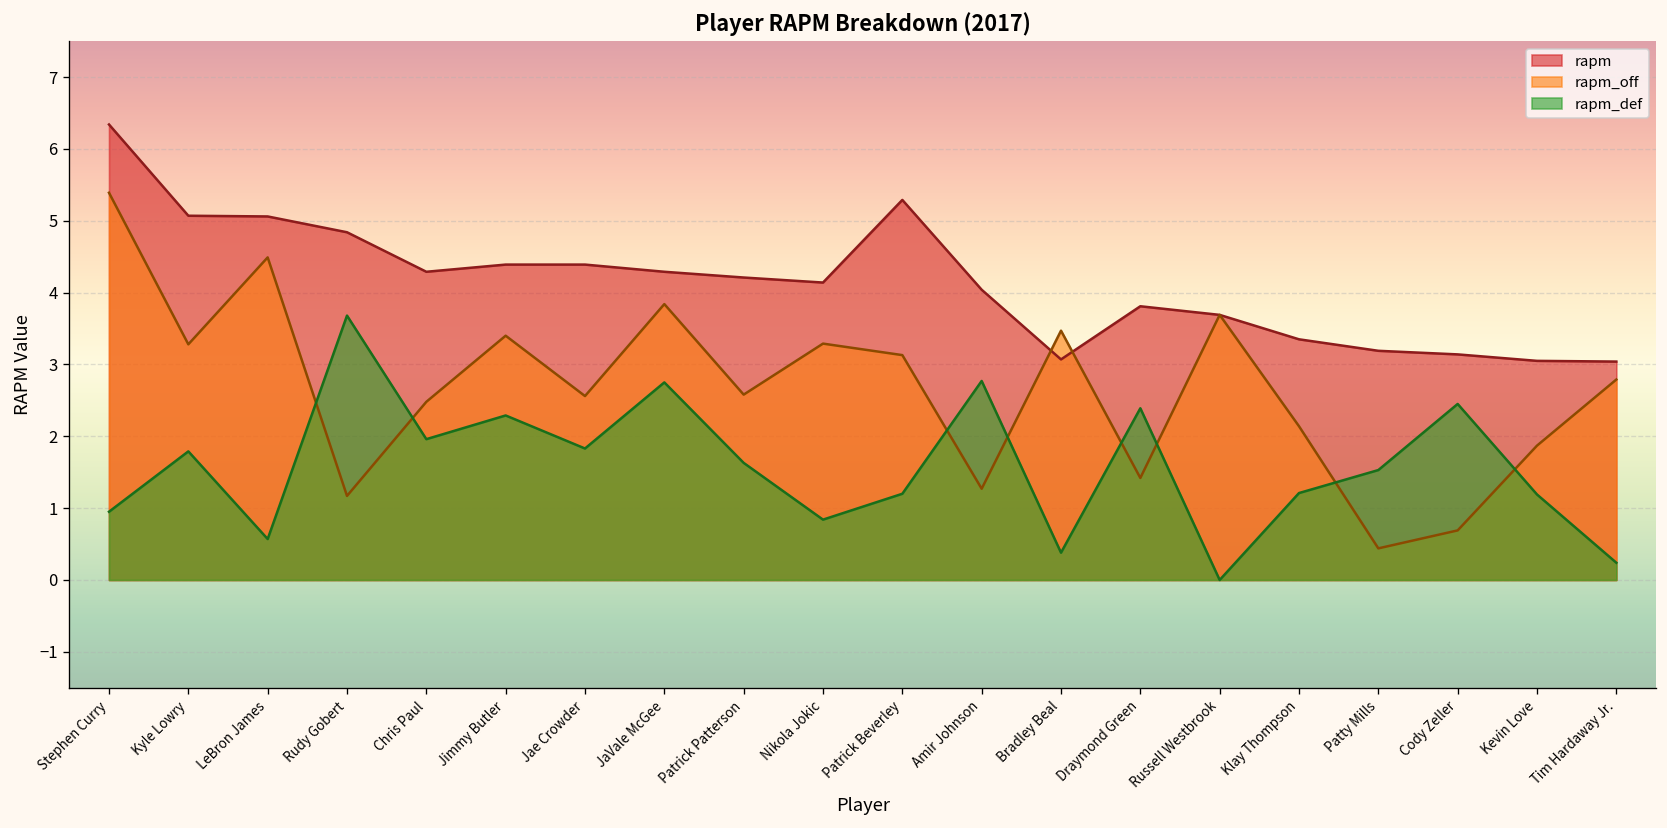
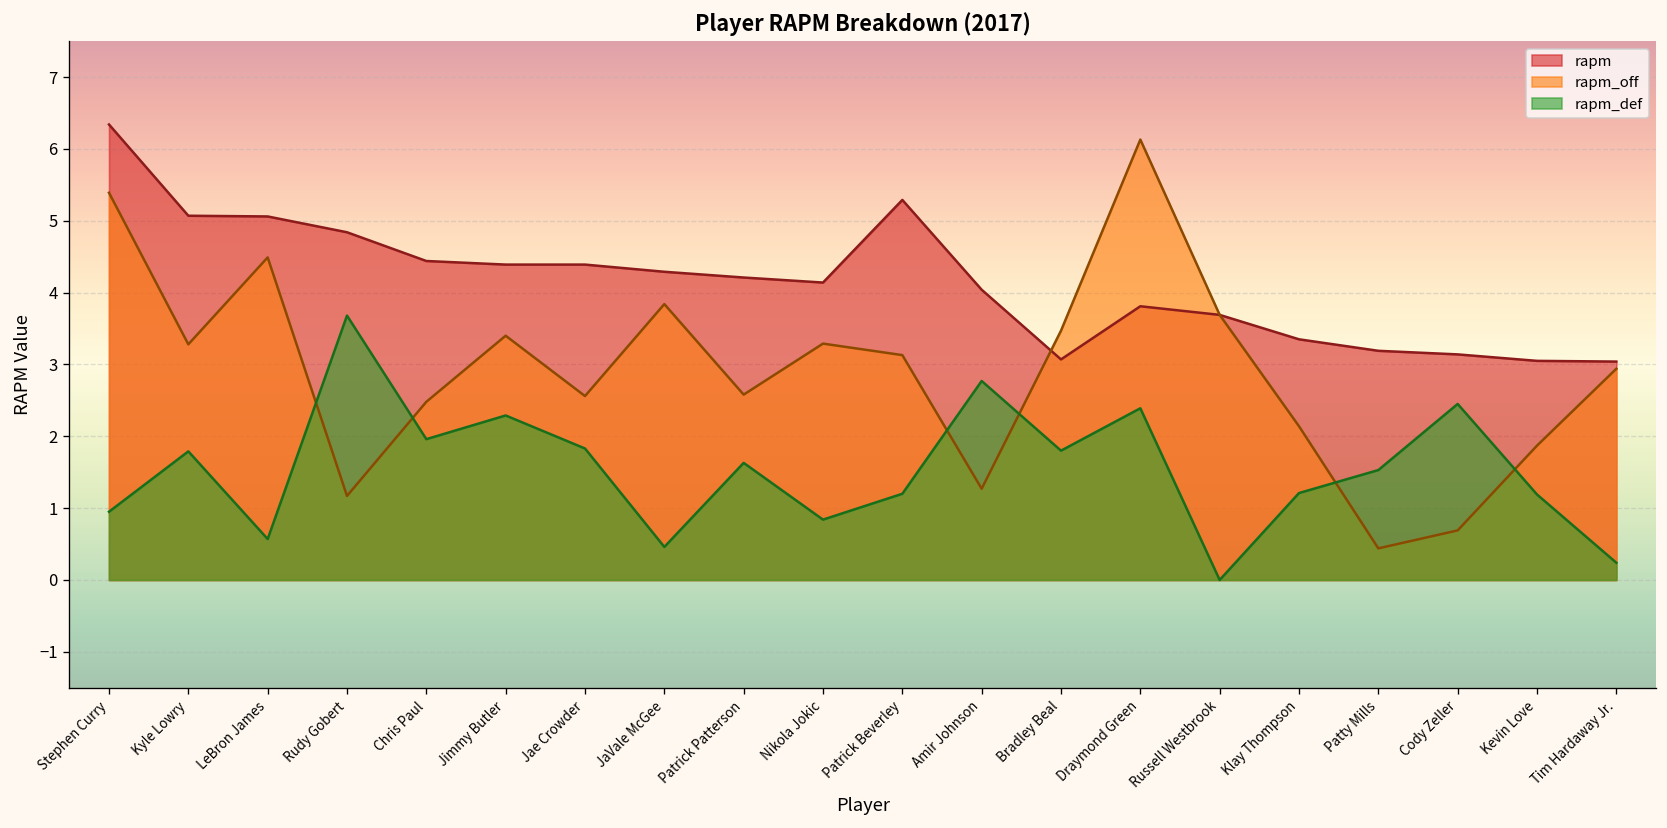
rapm, Chris Paul: 4.3 -> 4.4
rapm_def, JaVale McGee: 2.8 -> 0.5
rapm_def, Bradley Beal: 0.4 -> 1.8
rapm_off, Draymond Green: 1.4 -> 6.1
rapm_off, Tim Hardaway Jr.: 2.8 -> 2.9
